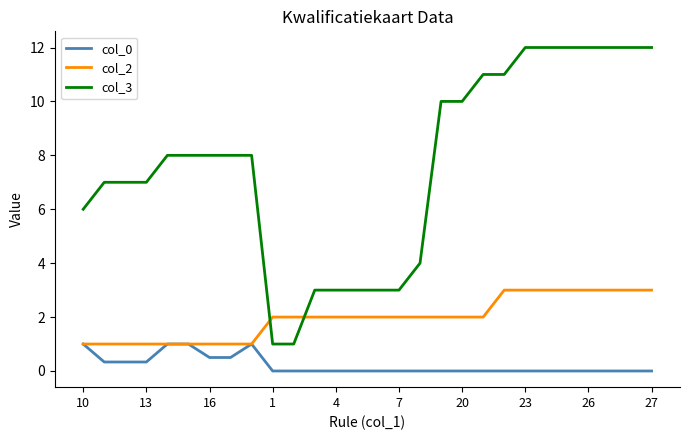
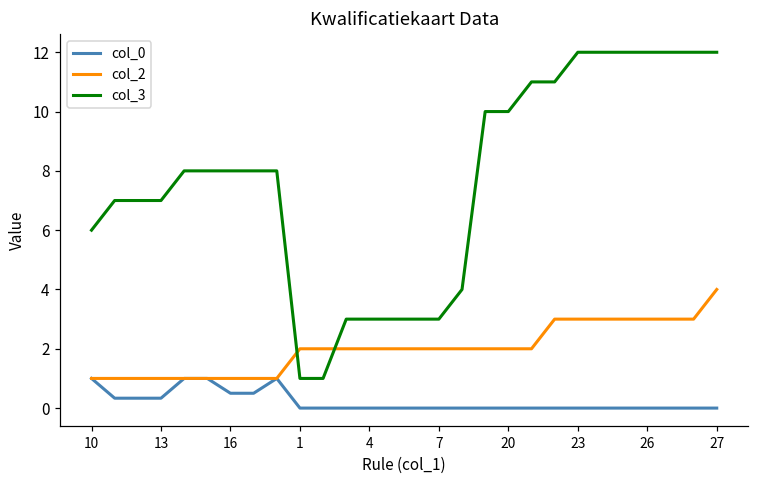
col_2, 27: 3 -> 4
